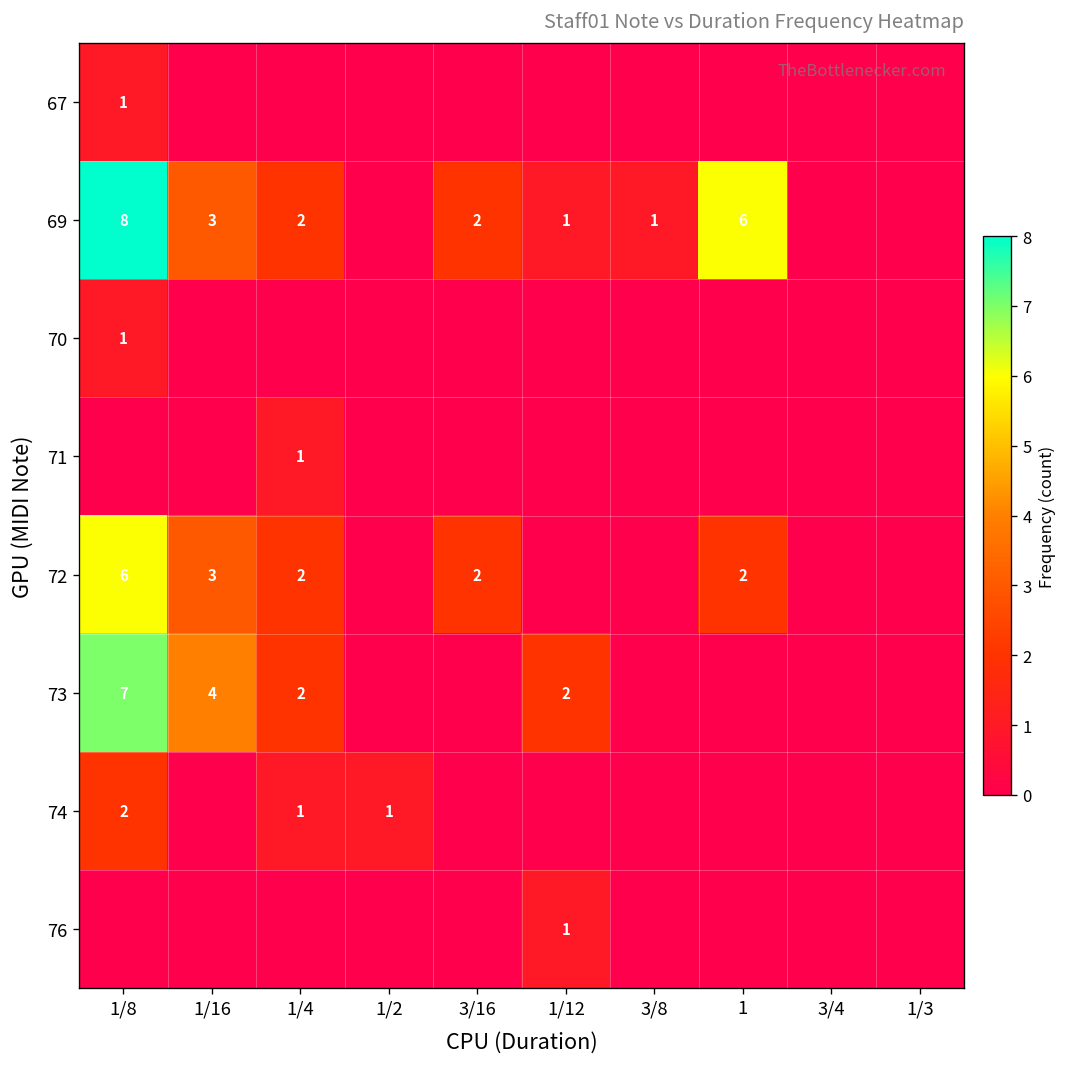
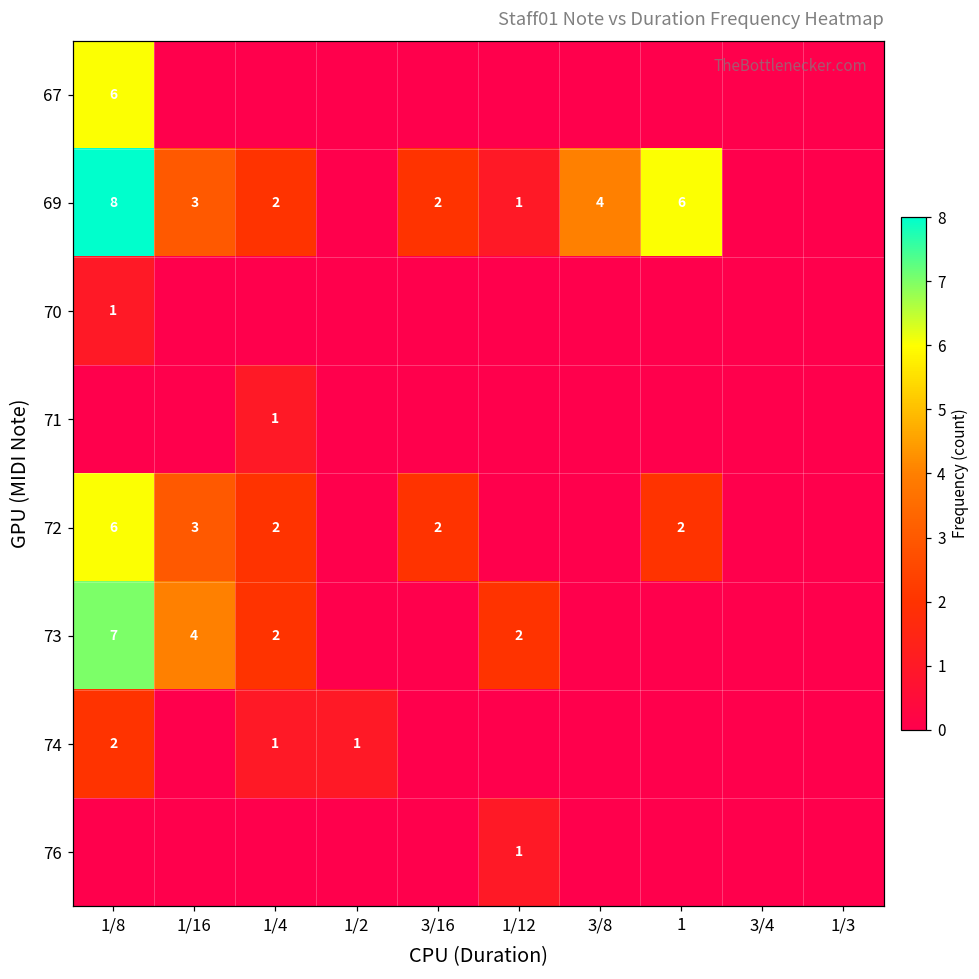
67, 1/8: 1 -> 6
69, 3/8: 1 -> 4
